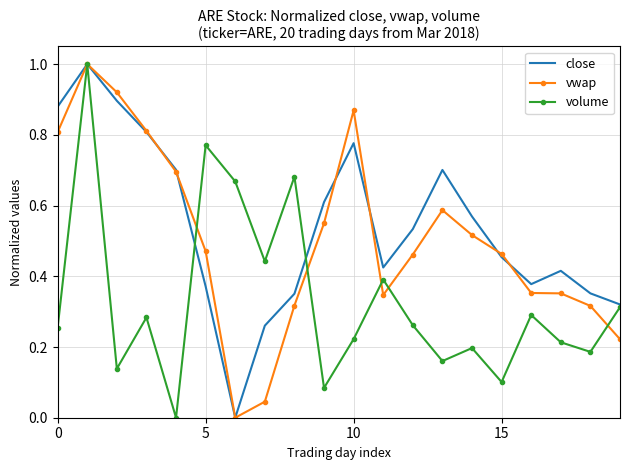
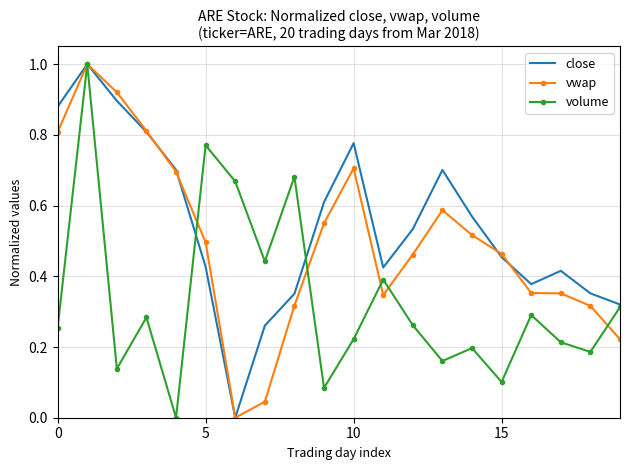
close, 5: 0.37 -> 0.43
vwap, 5: 0.47 -> 0.50
vwap, 10: 0.87 -> 0.71
